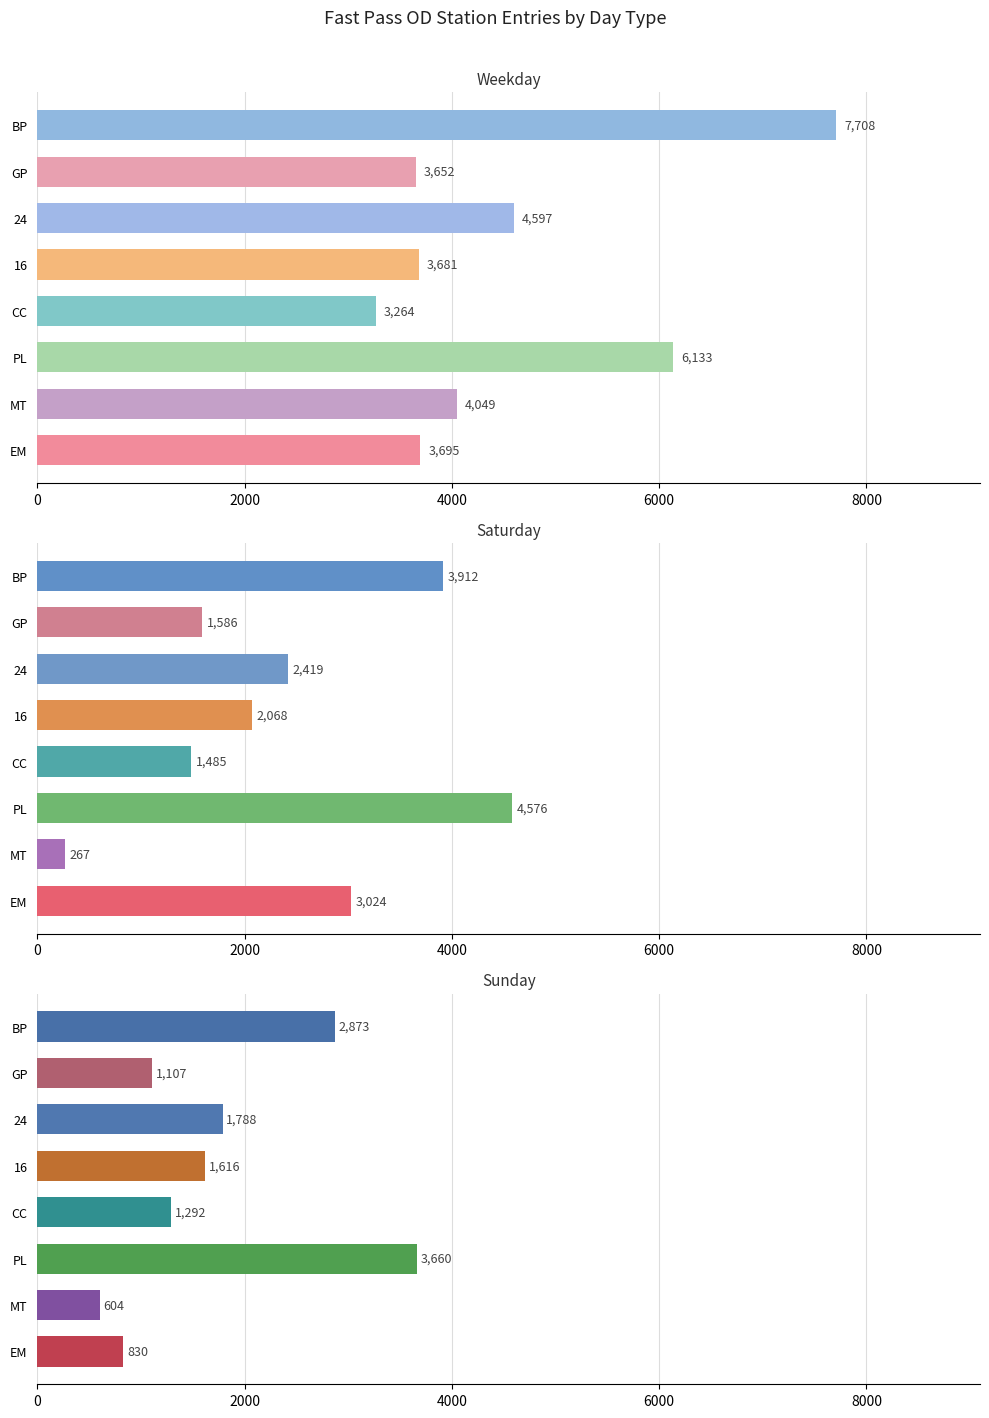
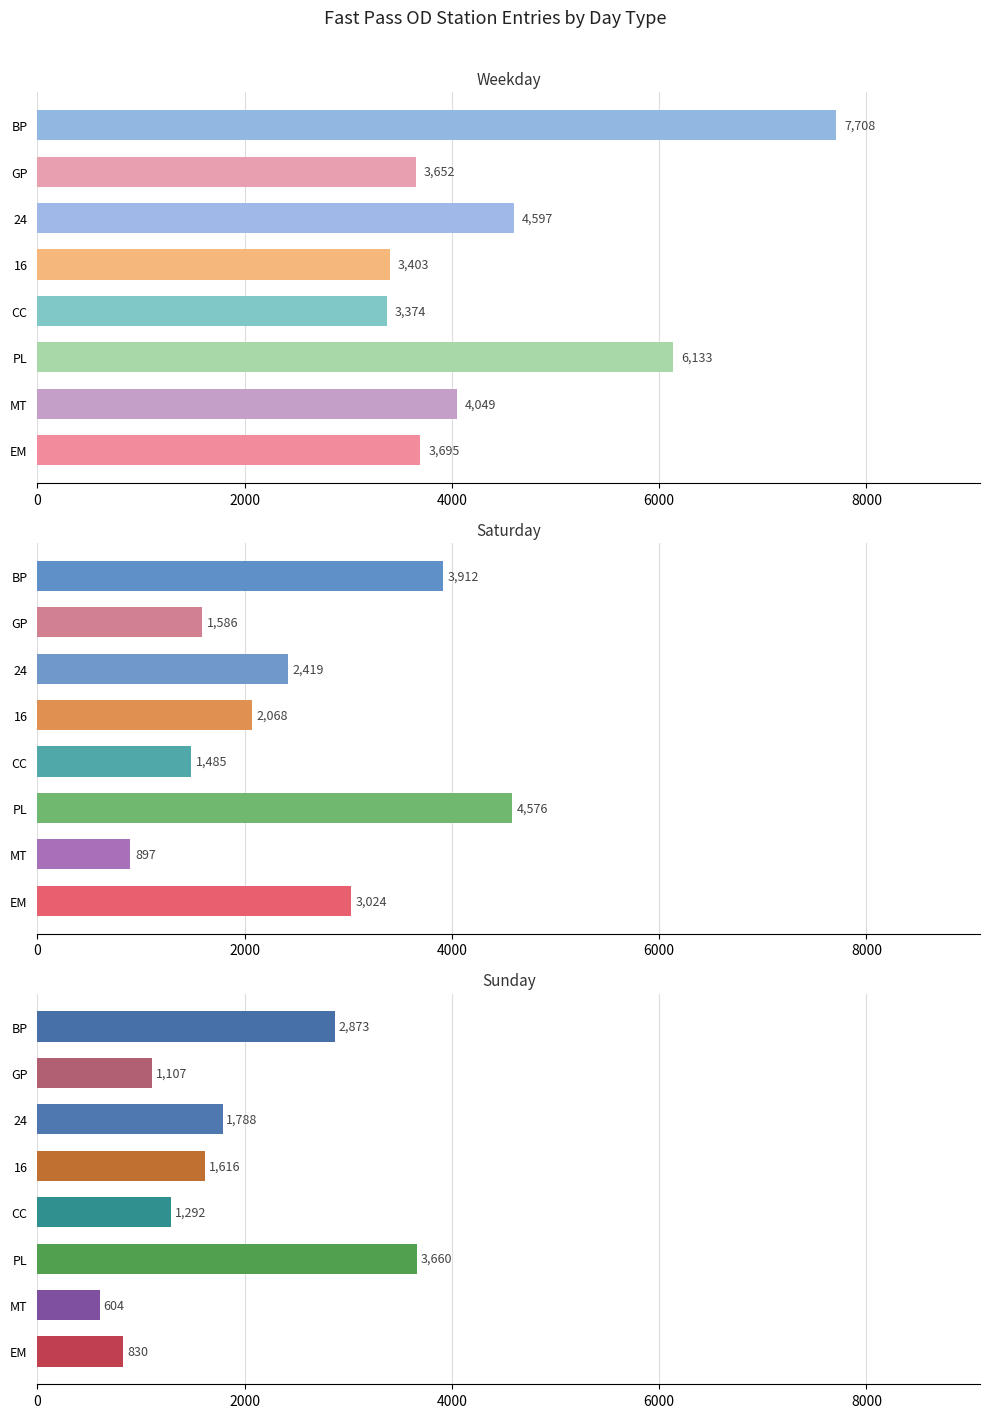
Weekday, 16: 3,681 -> 3,403
Weekday, CC: 3,264 -> 3,374
Saturday, MT: 267 -> 897
